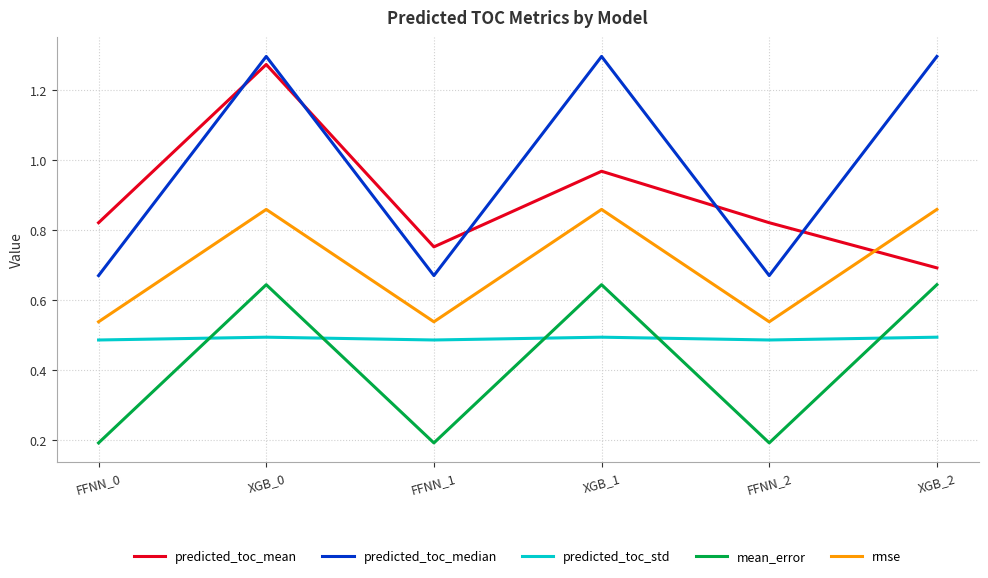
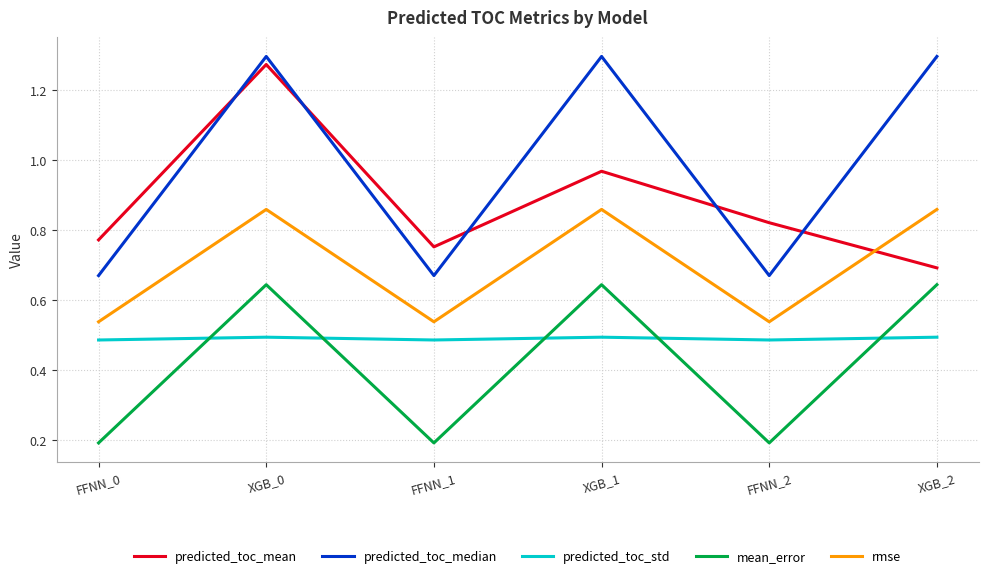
predicted_toc_mean, FFNN_0: 0.82 -> 0.77
